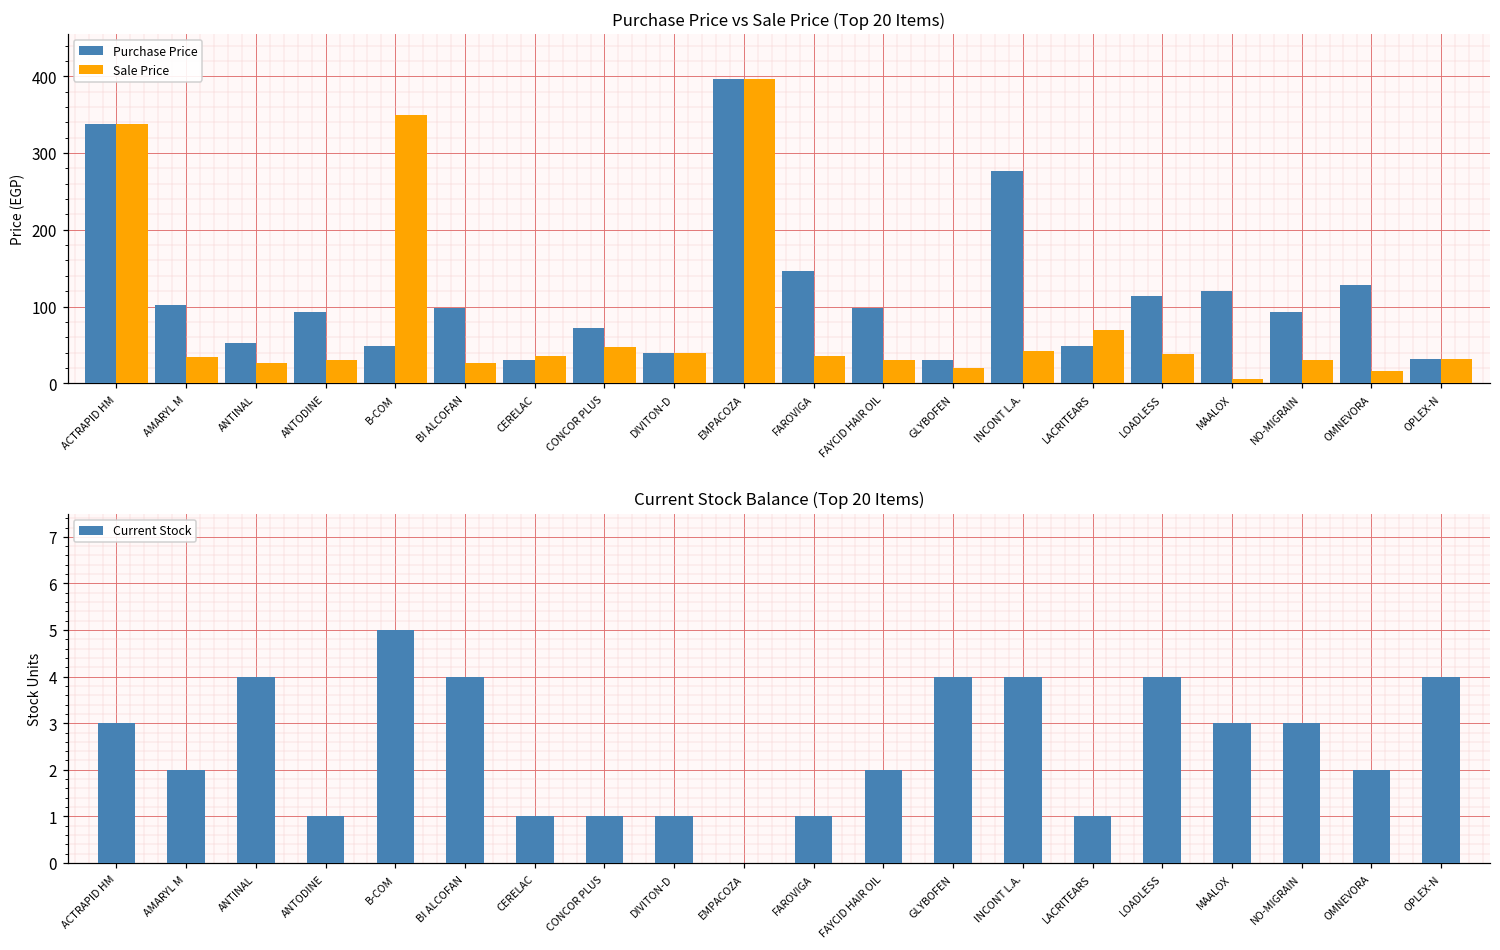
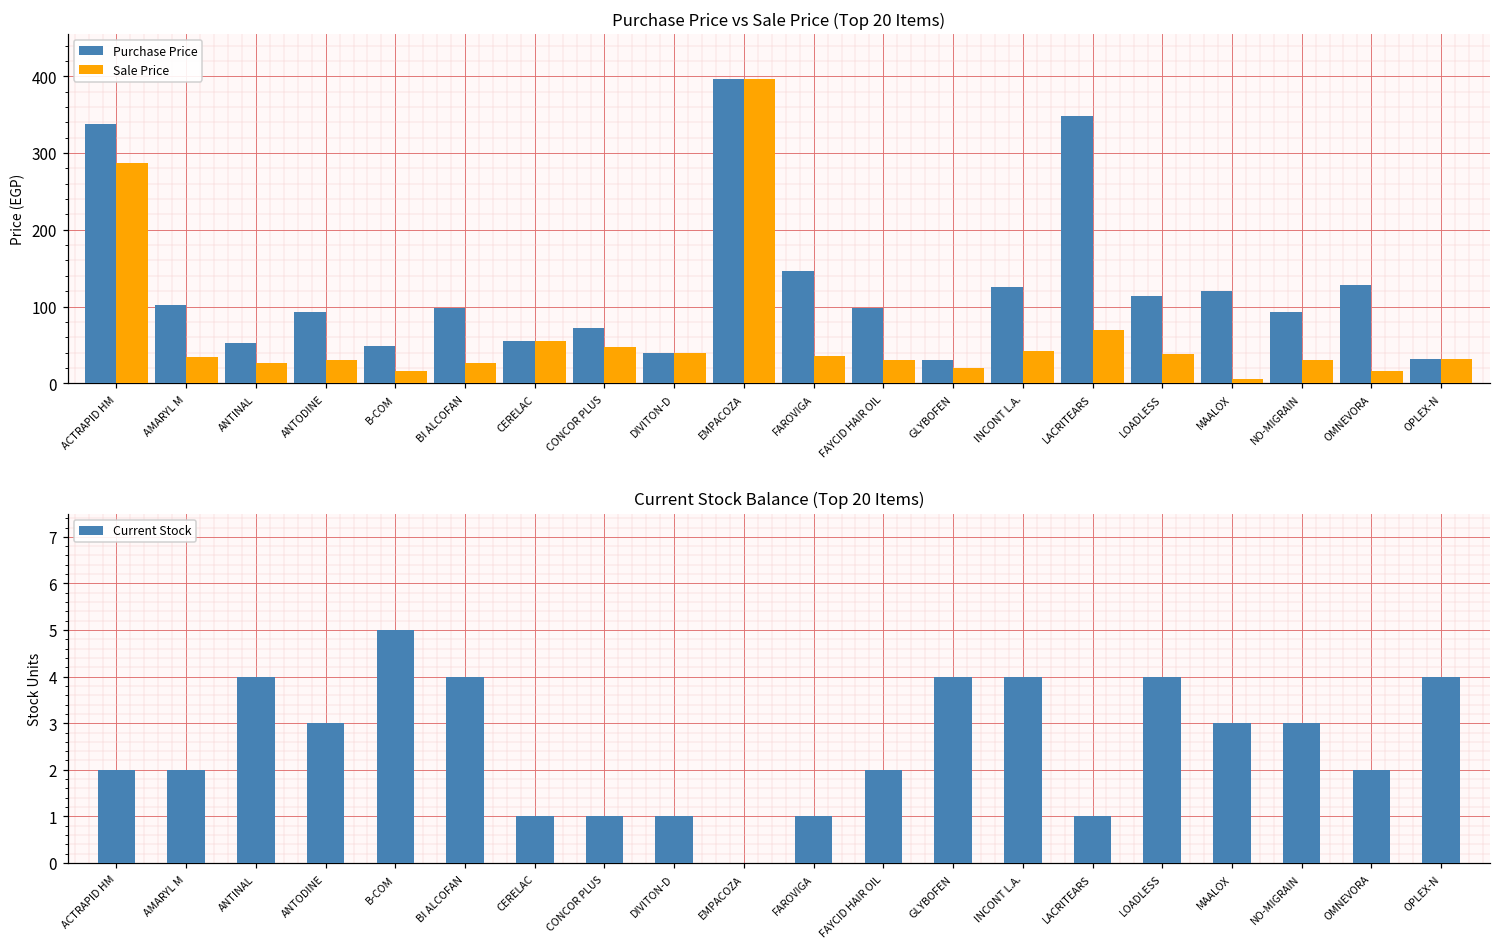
Purchase Price vs Sale Price (Top 20 Items), Sale Price, ACTRAPID HM: 340 -> 290
Purchase Price vs Sale Price (Top 20 Items), Sale Price, B-COM: 350 -> 20
Purchase Price vs Sale Price (Top 20 Items), Purchase Price, CERELAC: 30 -> 60
Purchase Price vs Sale Price (Top 20 Items), Sale Price, CERELAC: 40 -> 60
Purchase Price vs Sale Price (Top 20 Items), Purchase Price, INCONT L.A.: 280 -> 130
Purchase Price vs Sale Price (Top 20 Items), Purchase Price, LACRITEARS: 50 -> 350
Current Stock Balance (Top 20 Items), ACTRAPID HM: 3 -> 2
Current Stock Balance (Top 20 Items), ANTODINE: 1 -> 3
